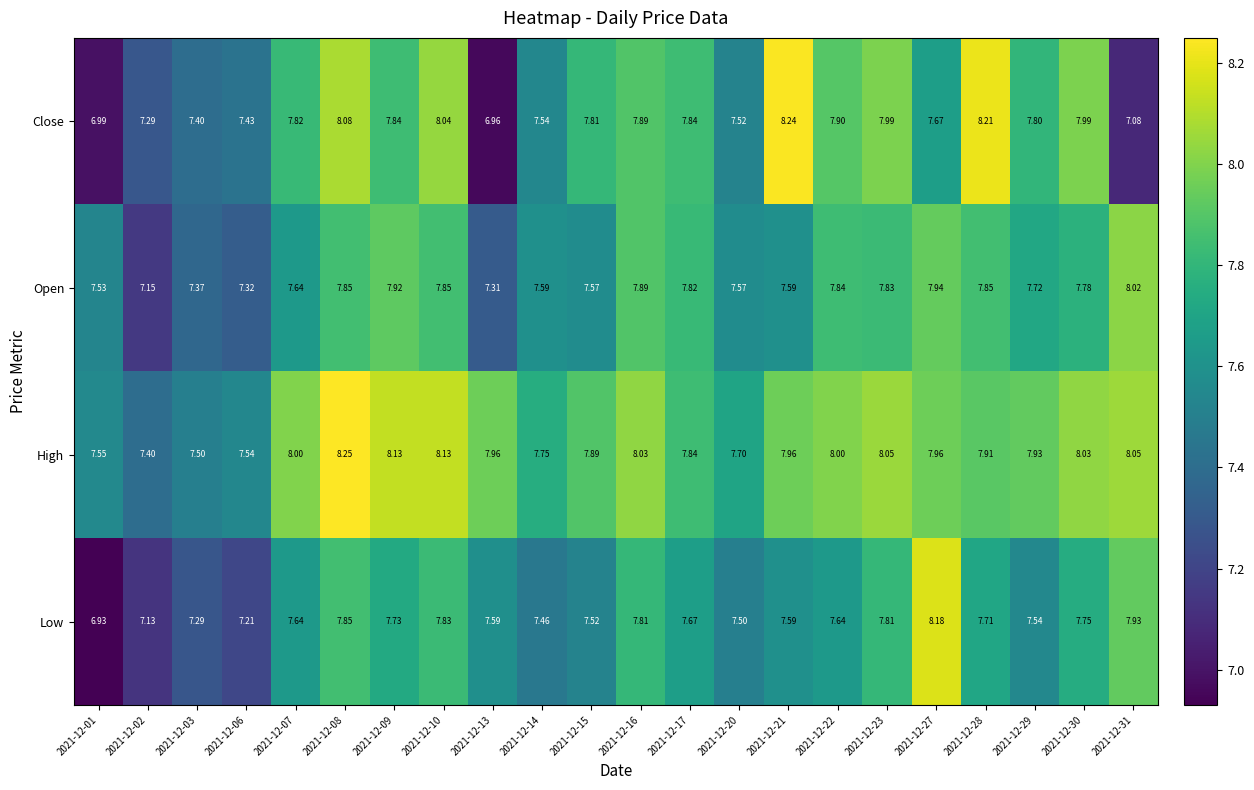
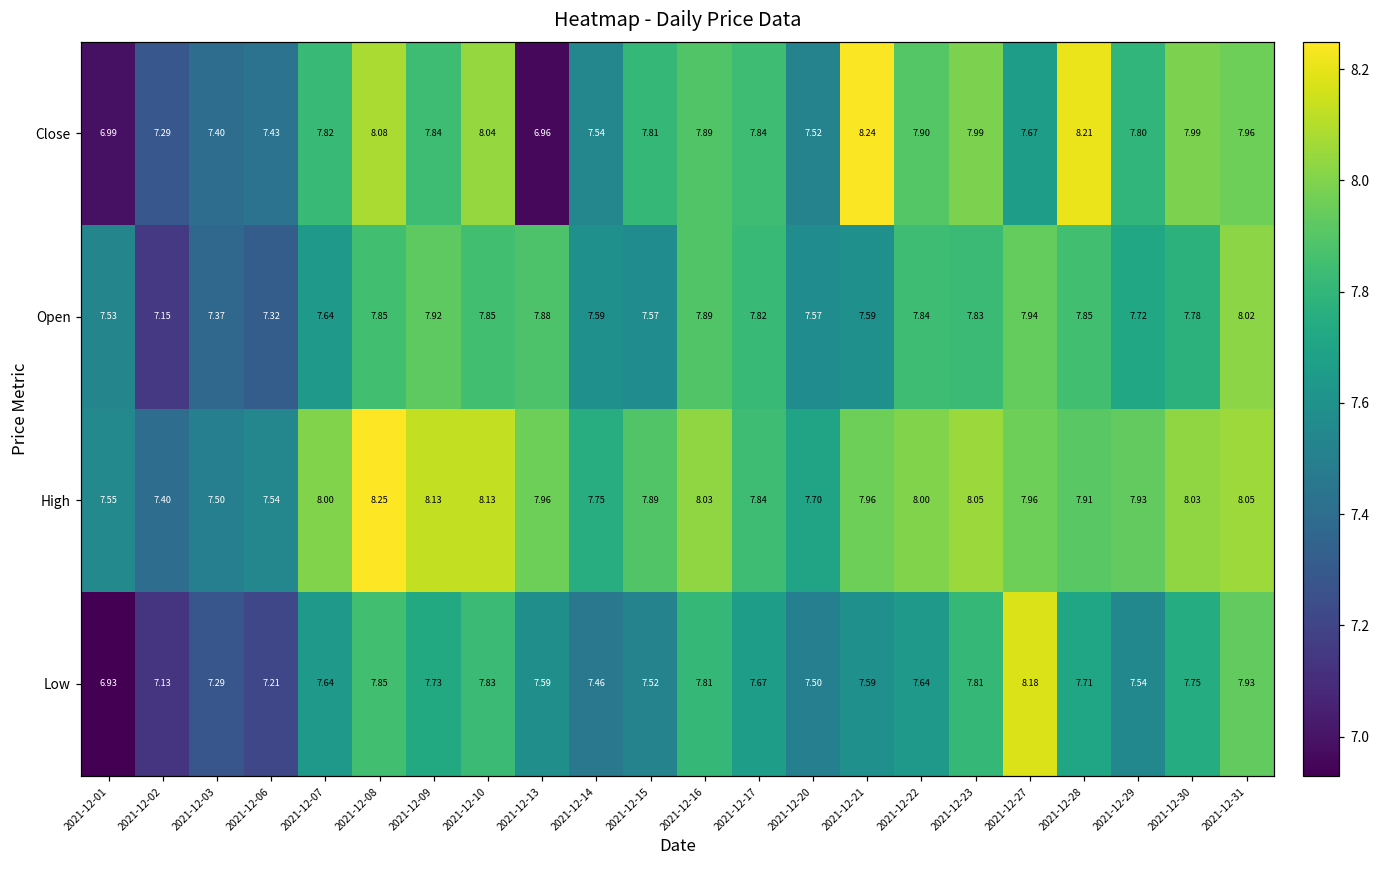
Close, 2021-12-31: 7.08 -> 7.96
Open, 2021-12-13: 7.31 -> 7.88
